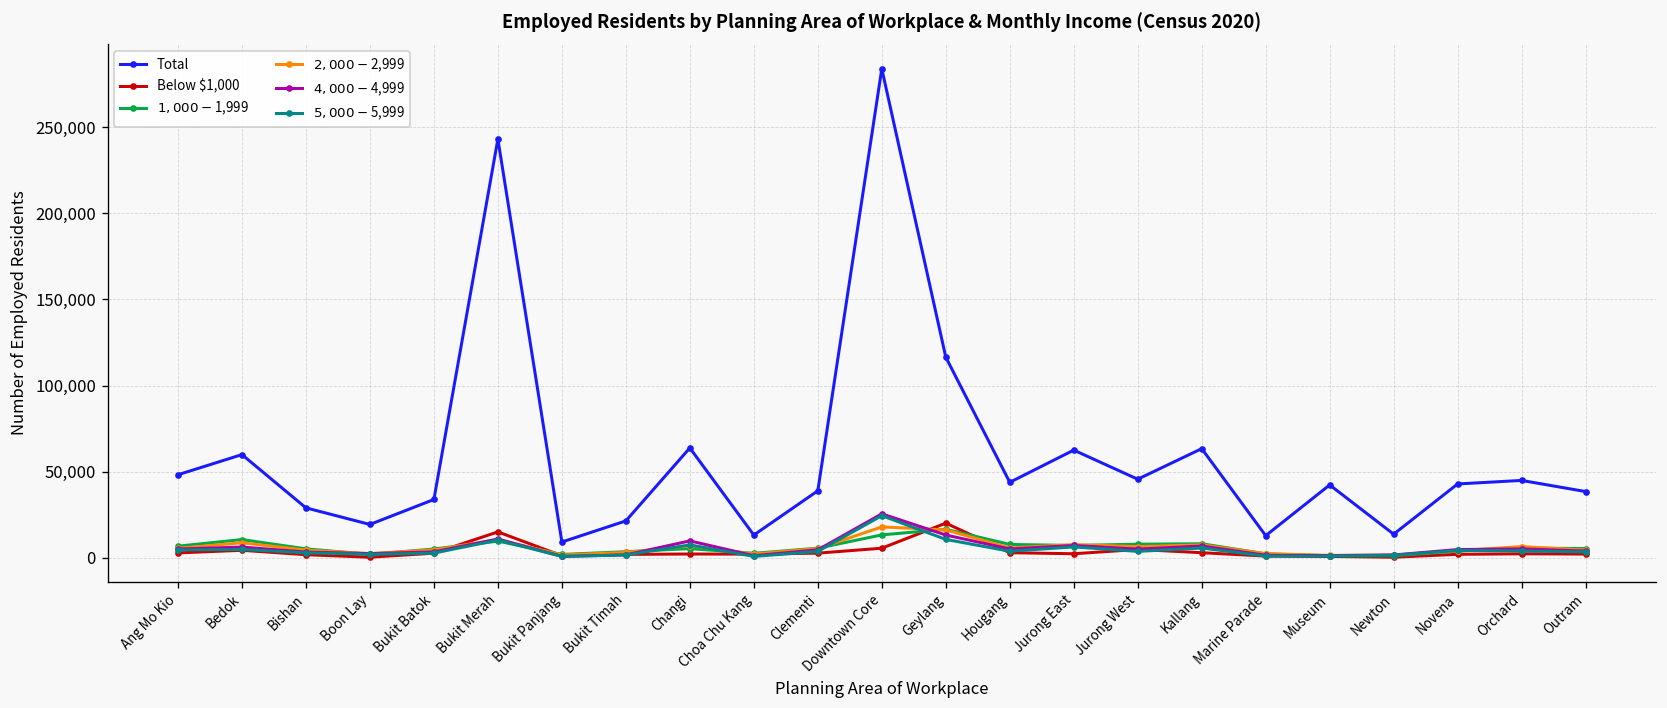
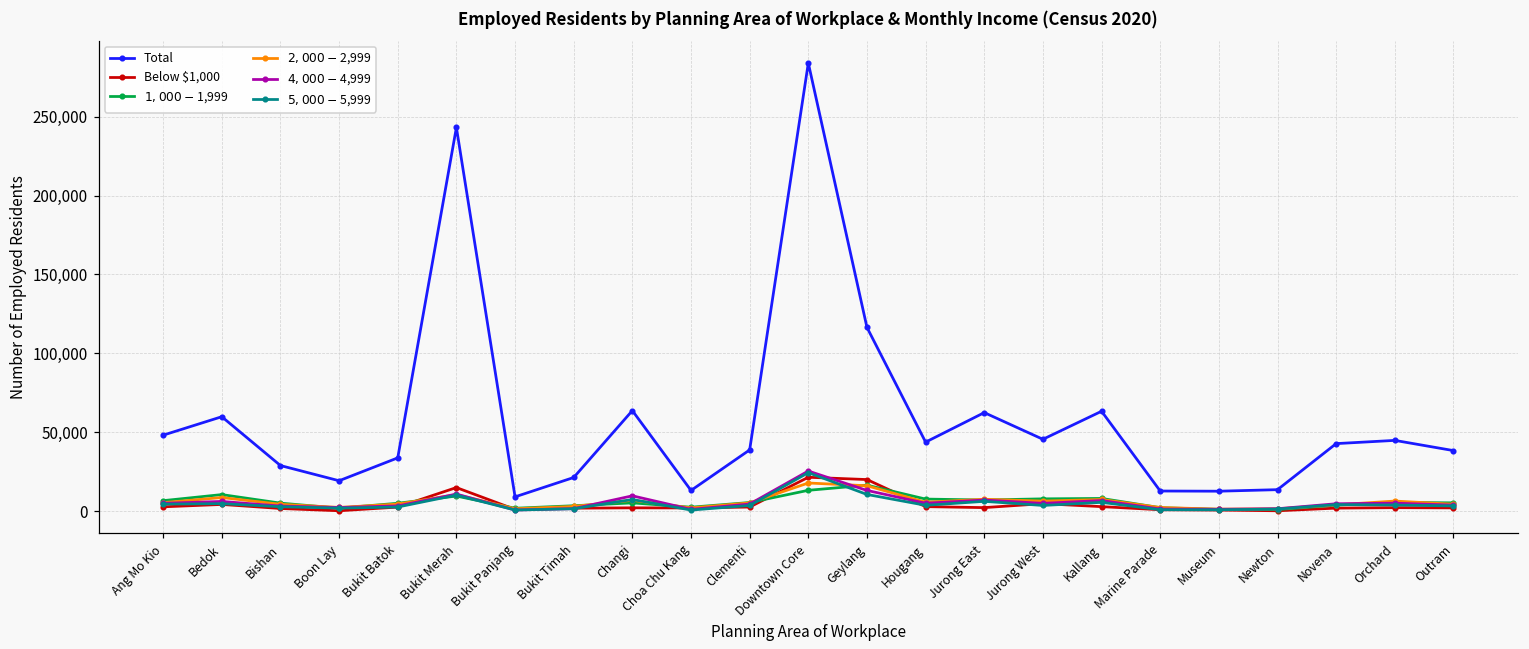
Below $1,000, Downtown Core: 5,000 -> 22,000
Total, Museum: 42,000 -> 13,000
